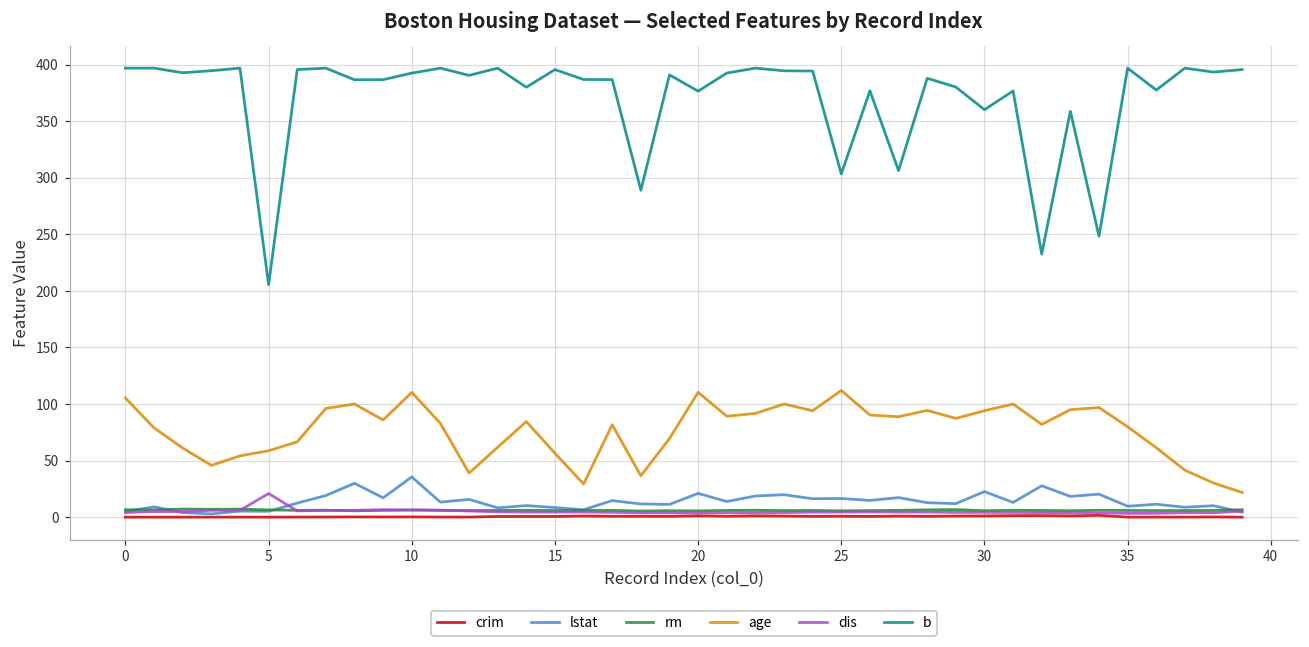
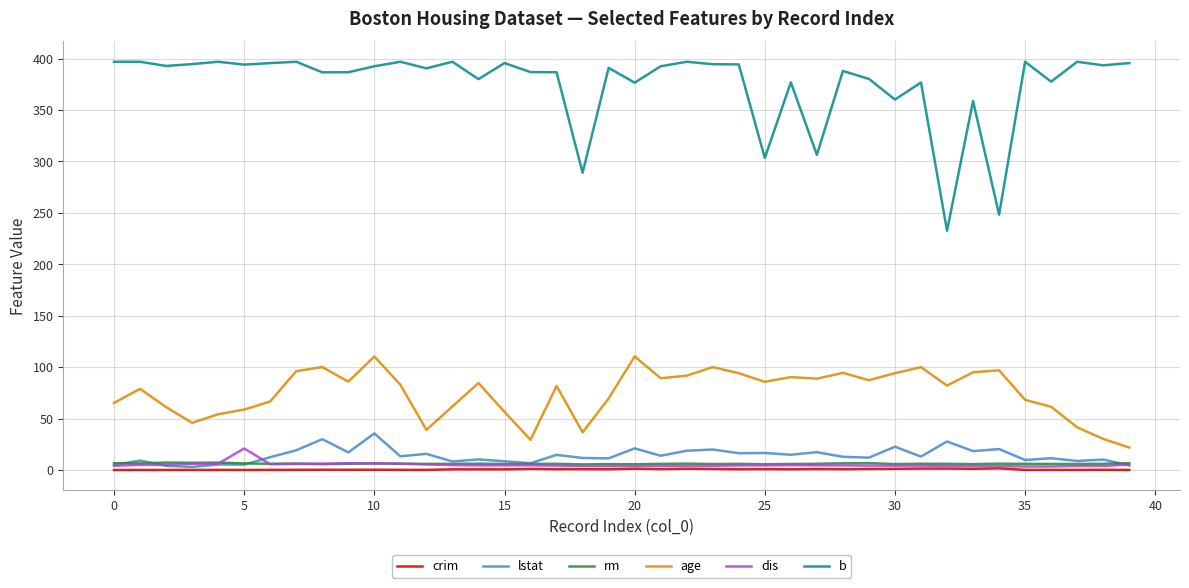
age, 0: 105 -> 65
b, 5: 206 -> 394
age, 25: 112 -> 86
age, 35: 80 -> 68
